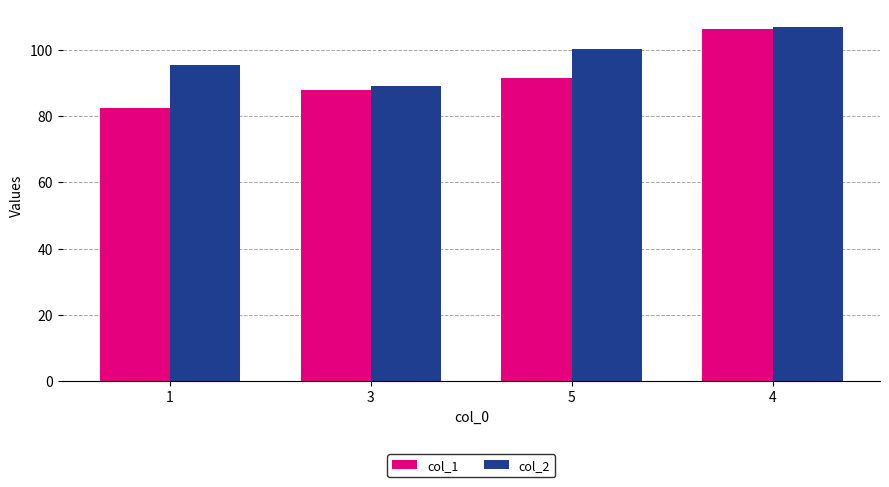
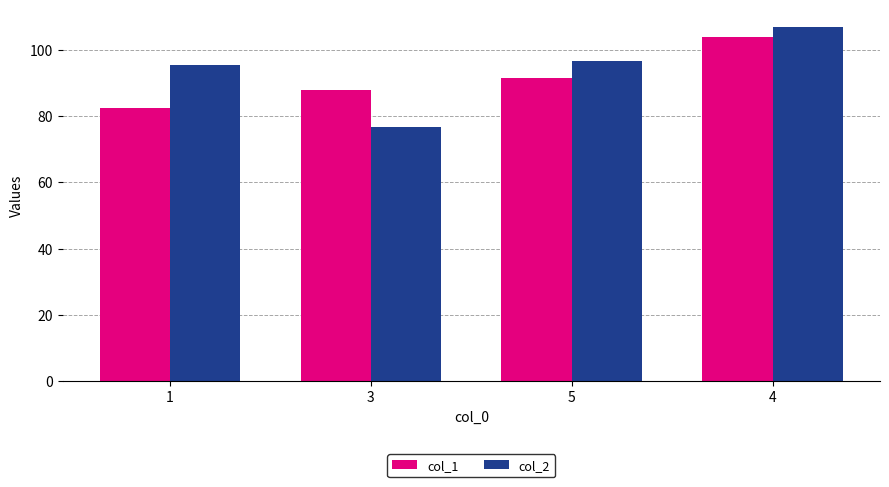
col_2, 3: 89 -> 77
col_2, 5: 100 -> 97
col_1, 4: 106 -> 104
